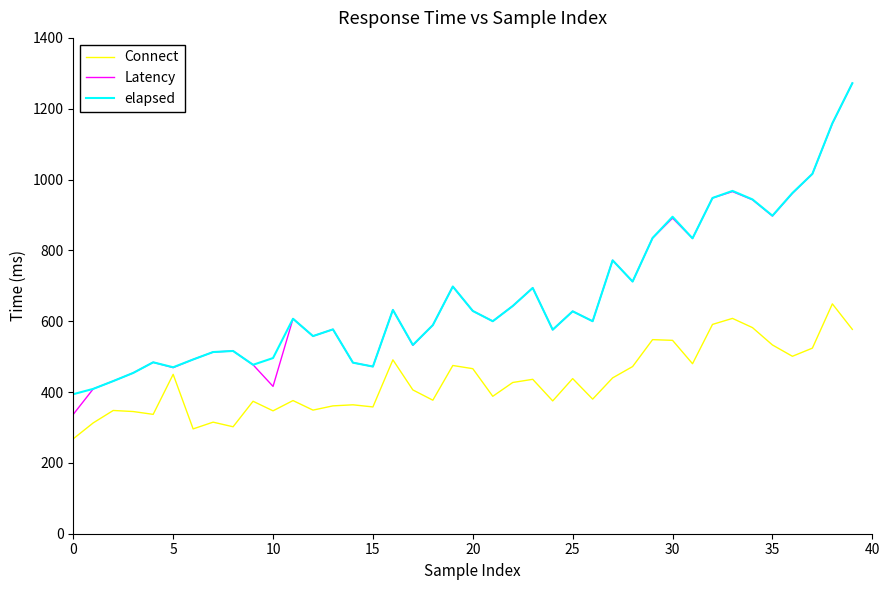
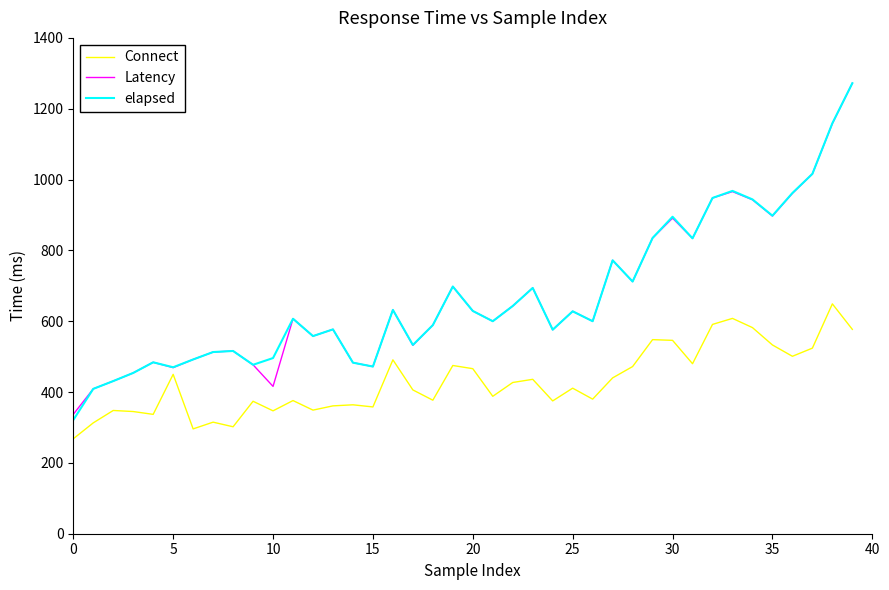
elapsed, 0: 390 -> 320
Connect, 25: 440 -> 410
